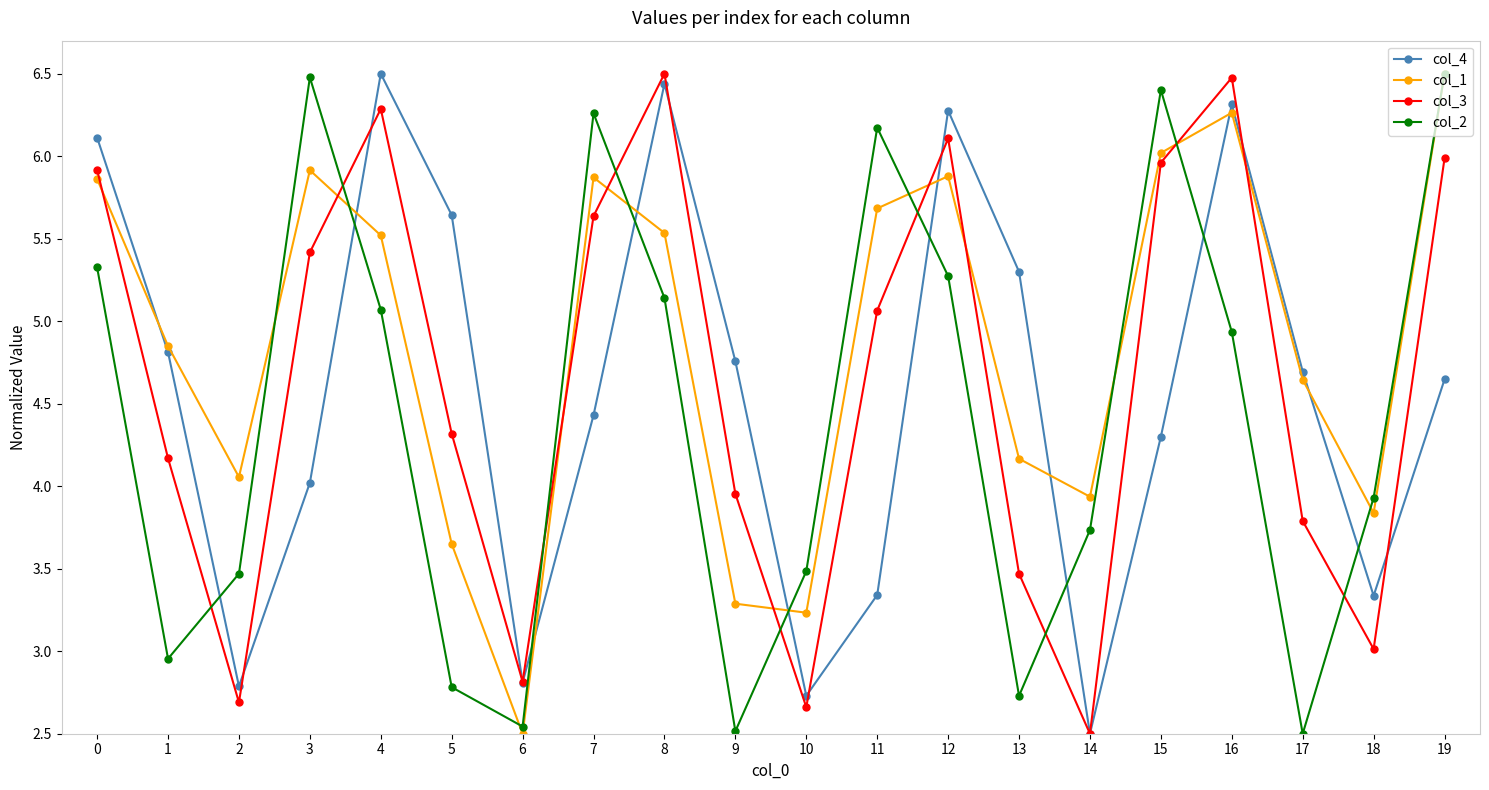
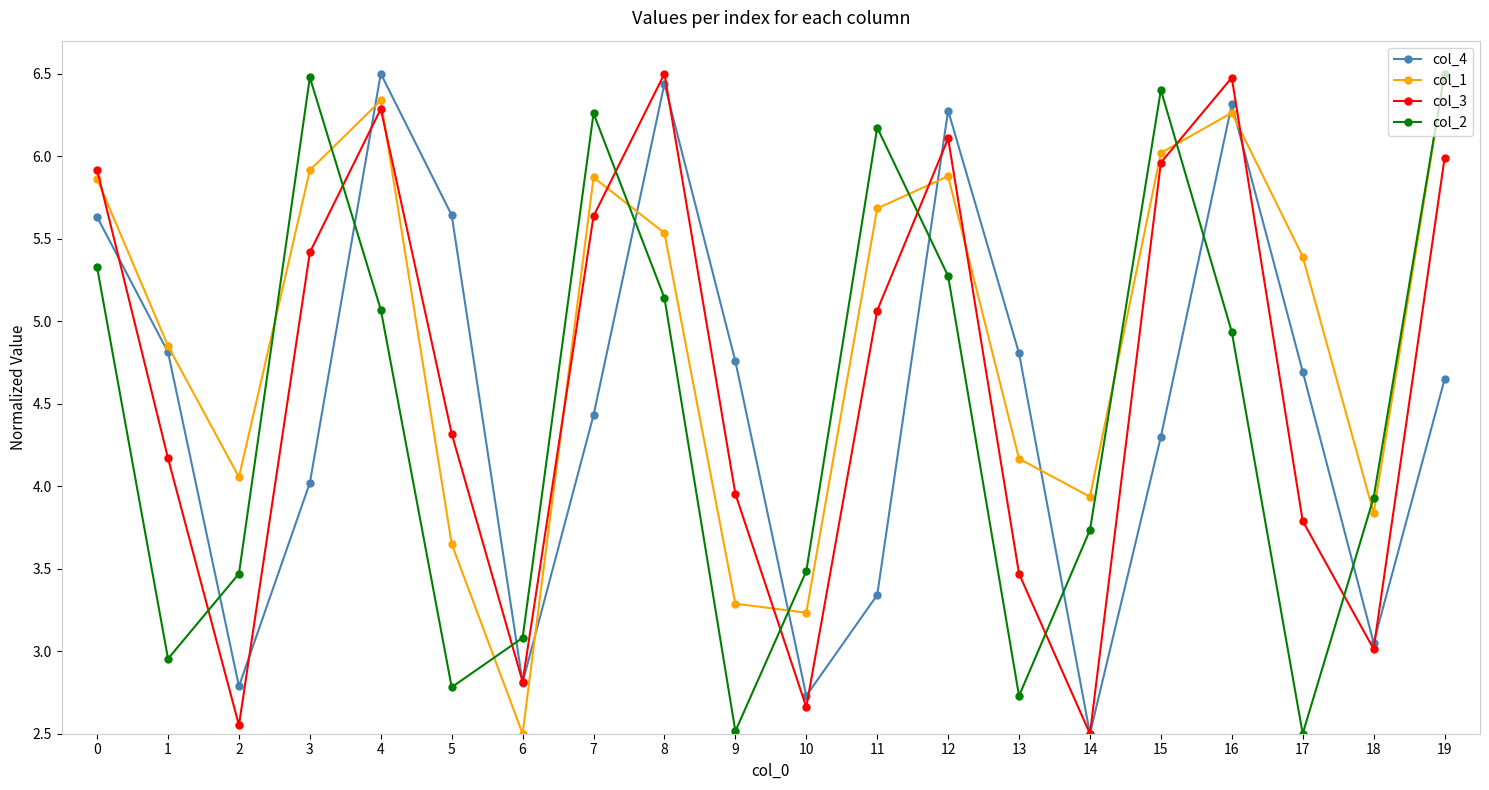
col_4, 0: 6.11 -> 5.63
col_3, 2: 2.69 -> 2.55
col_1, 4: 5.52 -> 6.34
col_2, 6: 2.54 -> 3.08
col_4, 13: 5.30 -> 4.81
col_1, 17: 4.65 -> 5.39
col_4, 18: 3.34 -> 3.05
